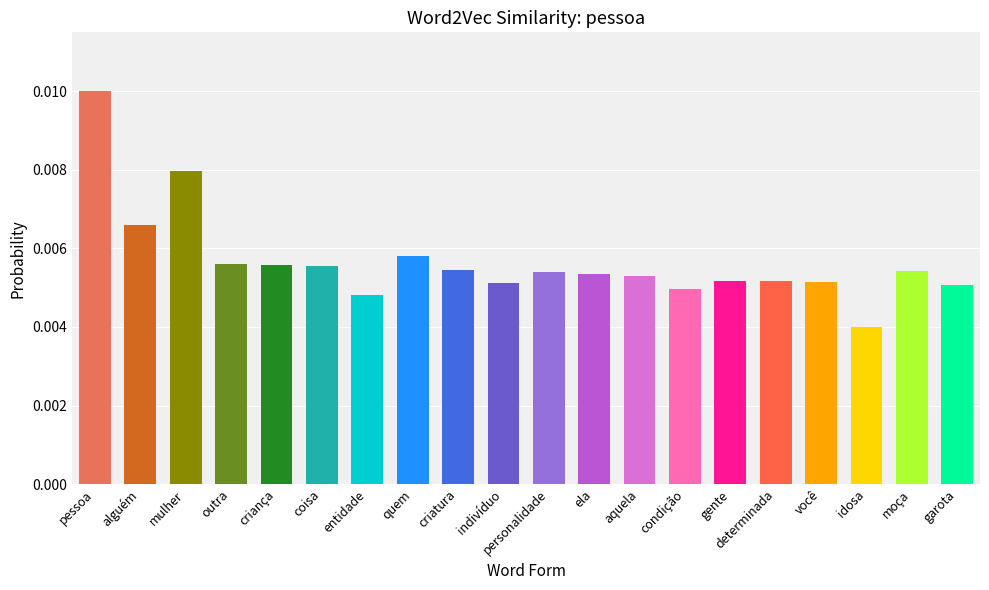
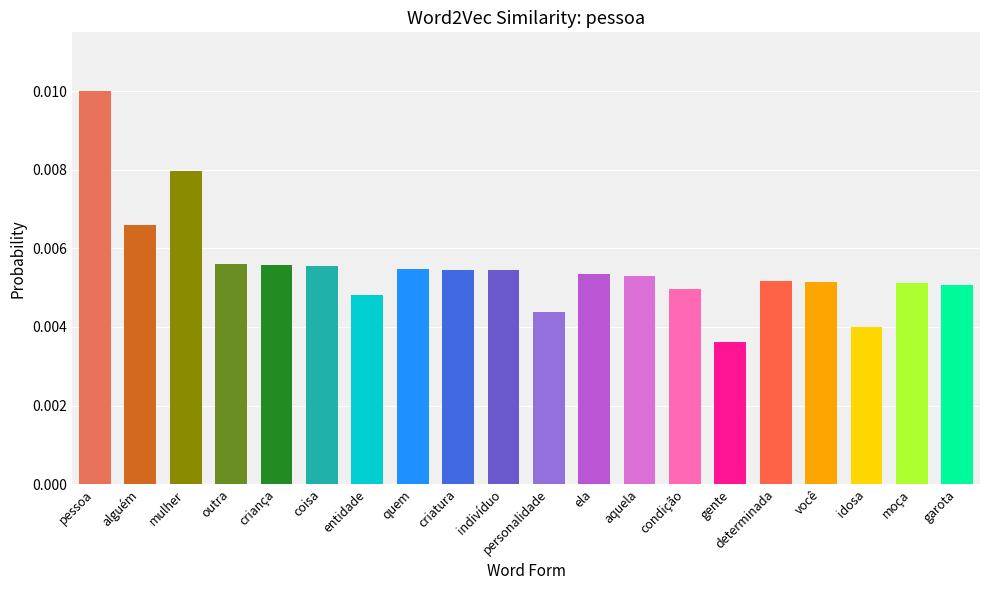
quem: 0.0058 -> 0.0055
indivíduo: 0.0051 -> 0.0054
personalidade: 0.0054 -> 0.0044
gente: 0.0052 -> 0.0036
moça: 0.0054 -> 0.0051
